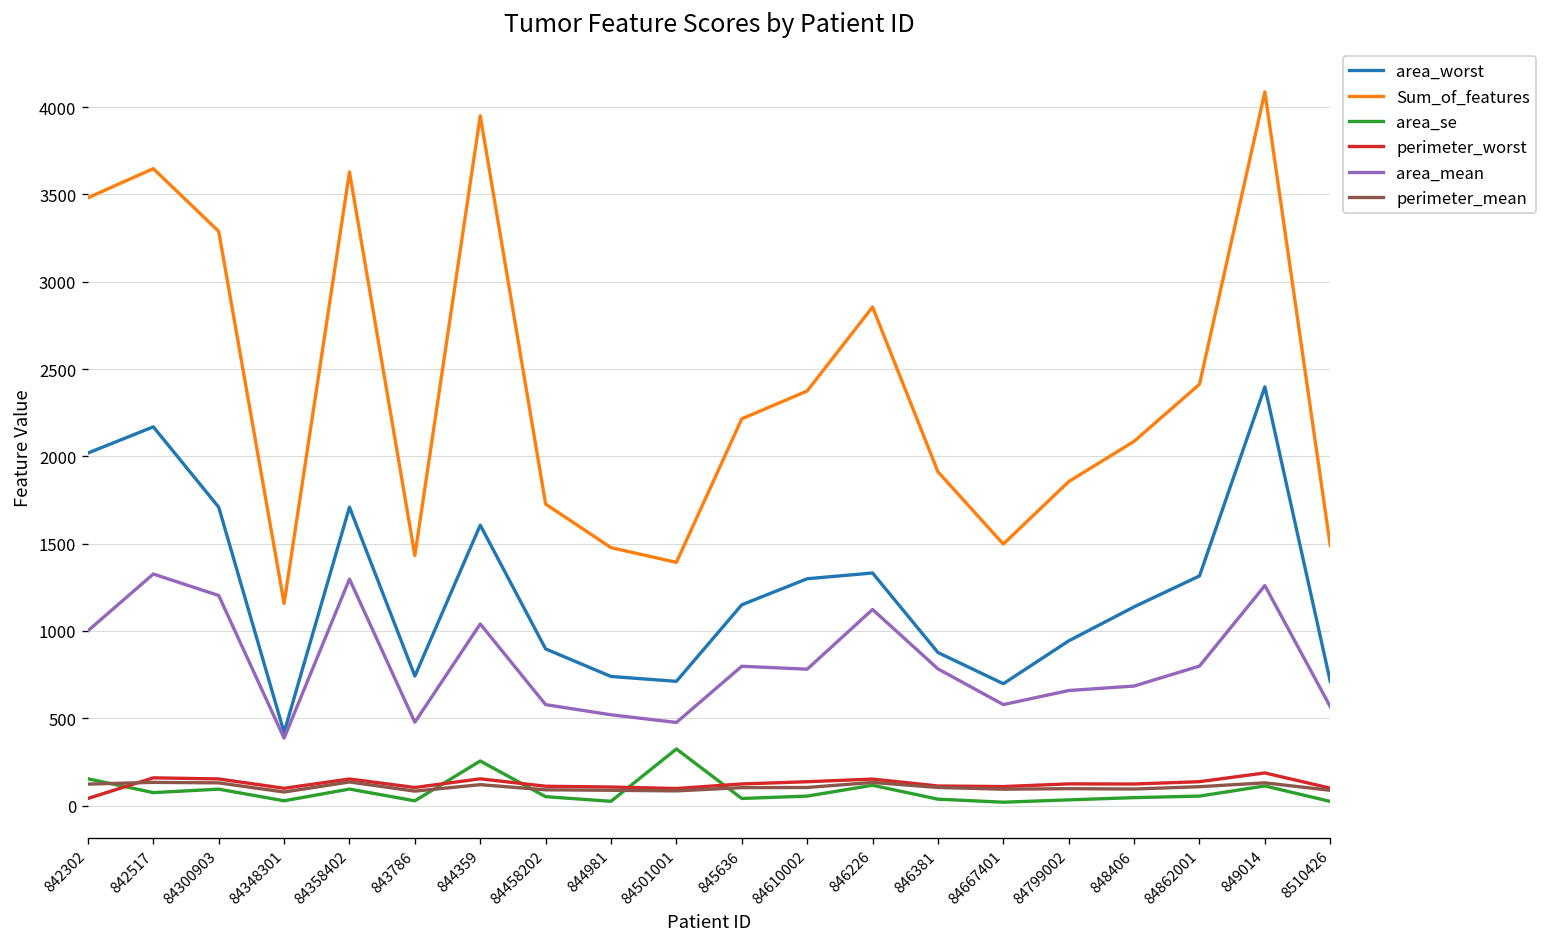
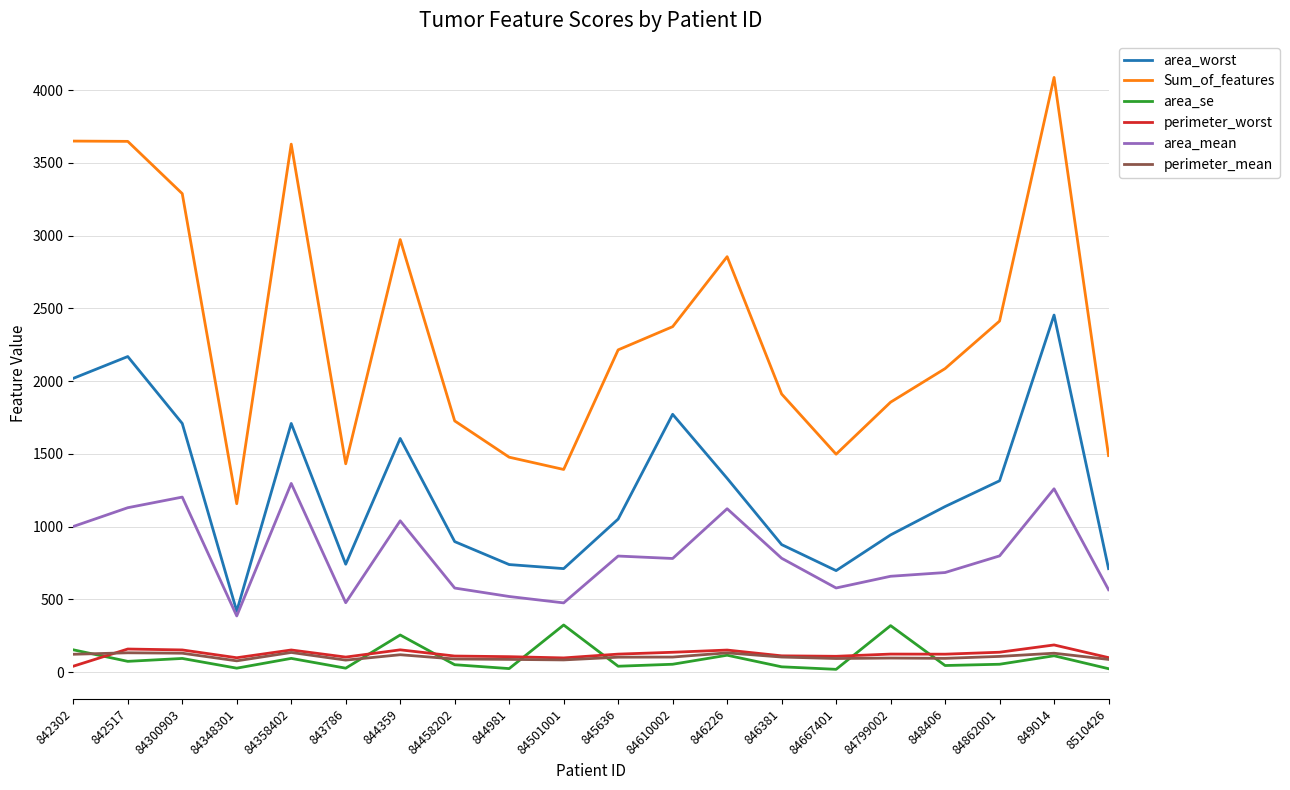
Sum_of_features, 842302: 3480 -> 3650
area_mean, 842517: 1330 -> 1130
Sum_of_features, 844359: 3950 -> 2970
area_worst, 845636: 1150 -> 1050
area_worst, 84610002: 1300 -> 1770
area_se, 84799002: 30 -> 320
area_worst, 849014: 2400 -> 2450
